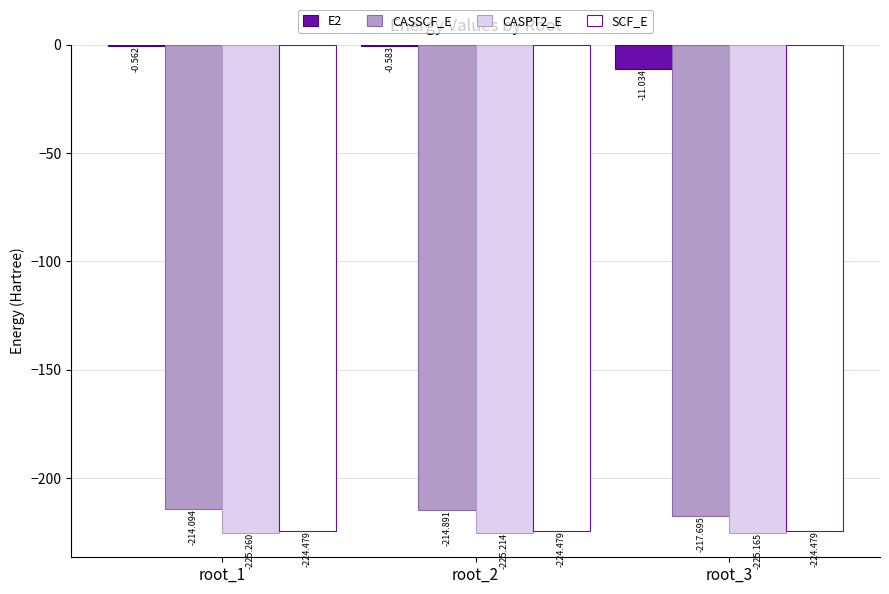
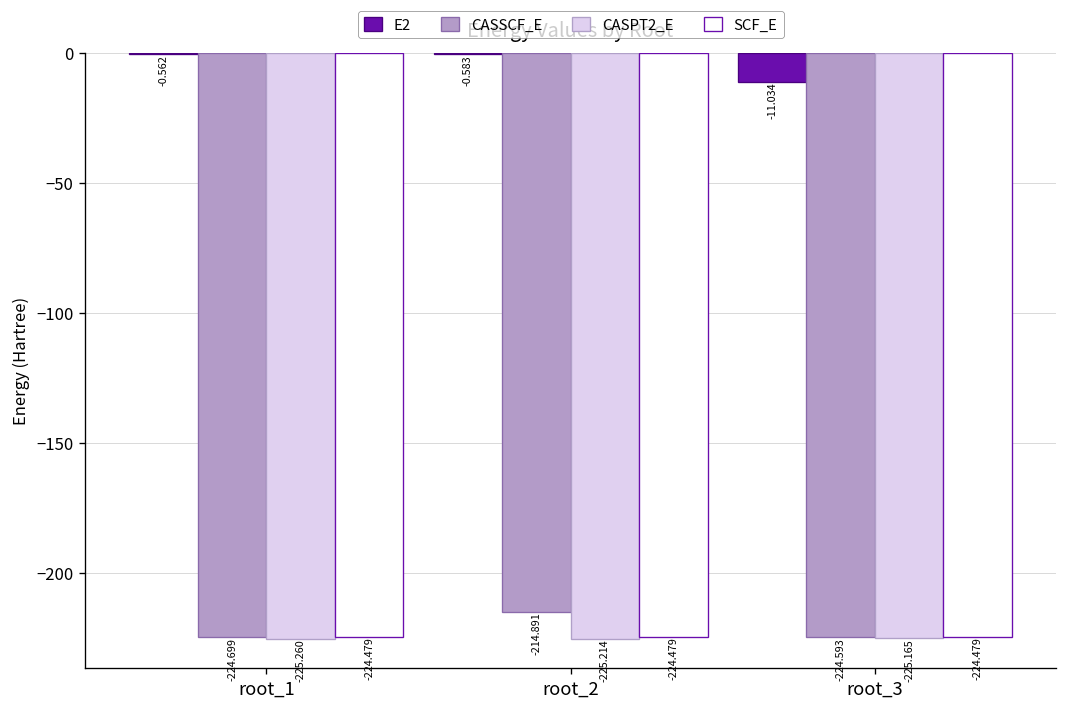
CASSCF_E, root_1: -214.094 -> -224.699
CASSCF_E, root_3: -217.695 -> -224.593
